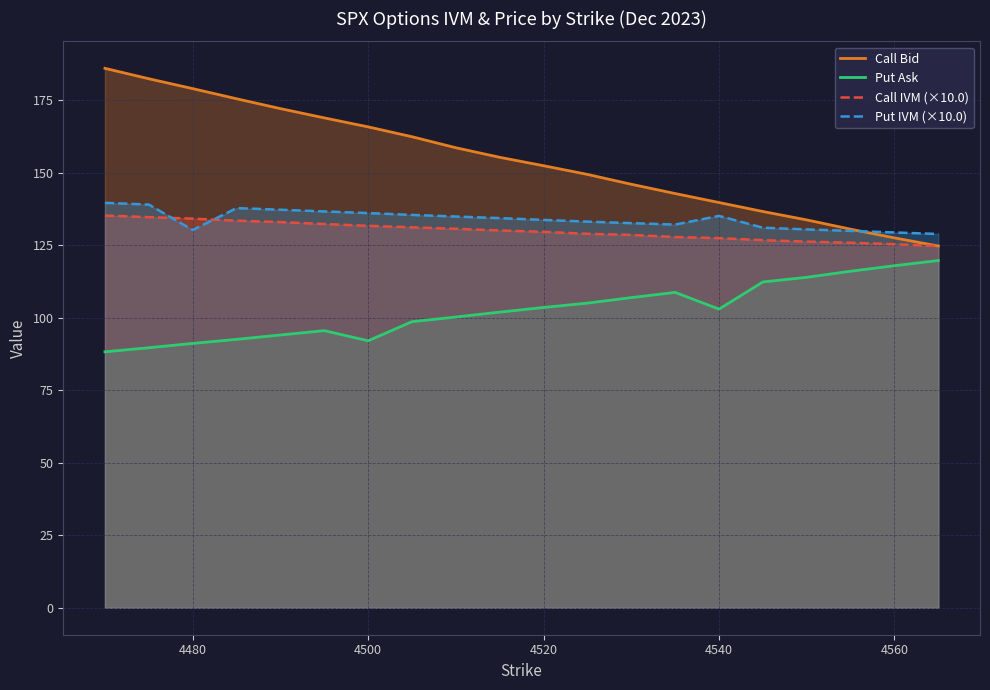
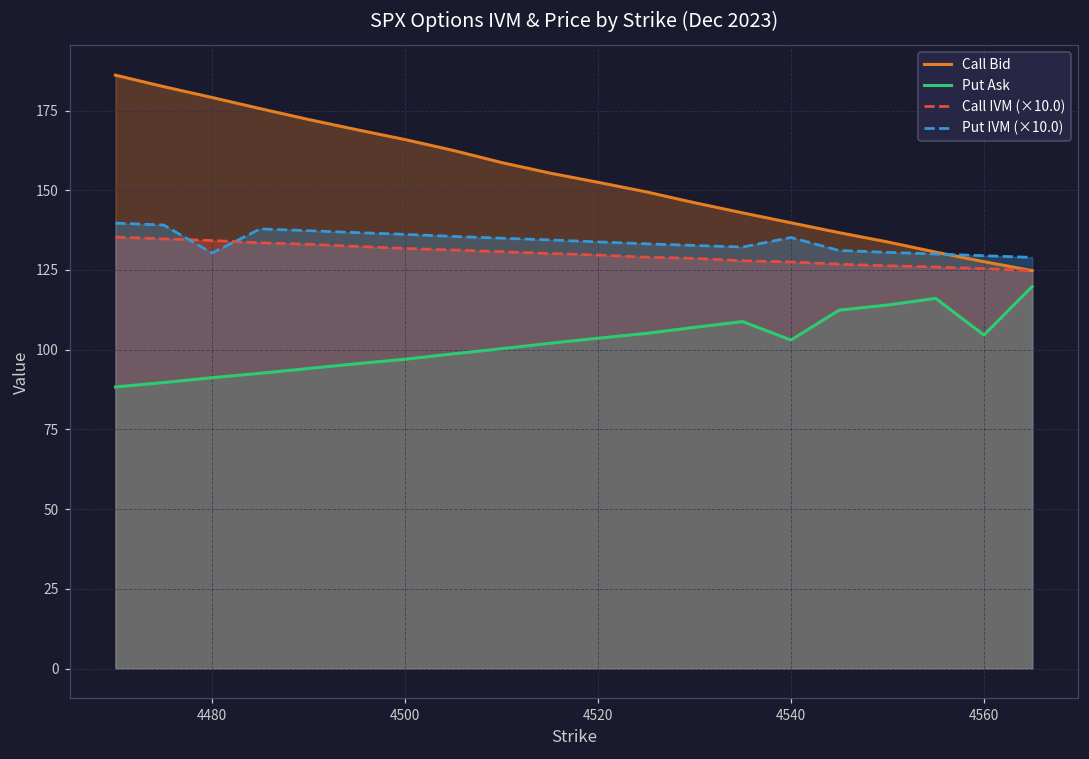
Put Ask, 4500: 92 -> 97
Put Ask, 4560: 118 -> 105
